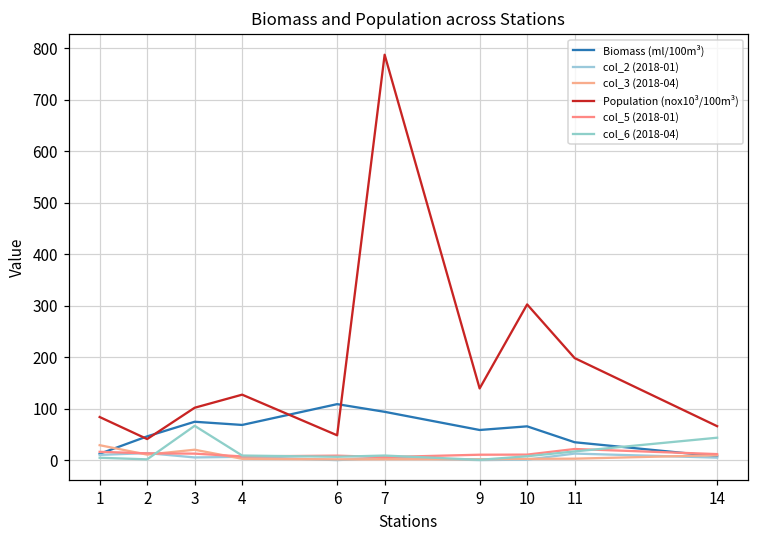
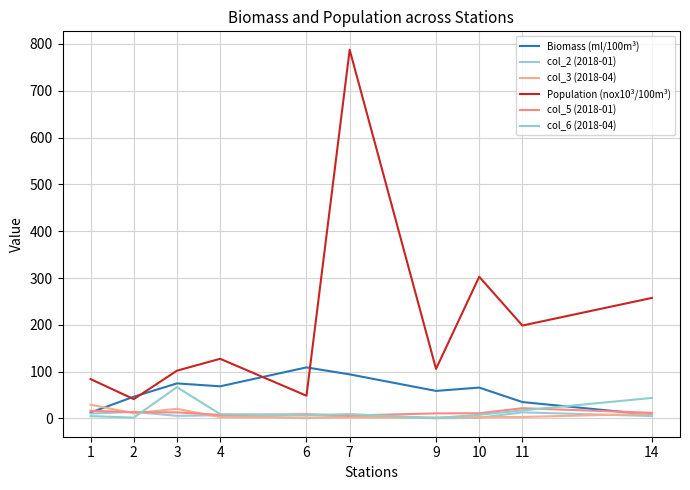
Population (nox10³/100m³), 9: 140 -> 110
Population (nox10³/100m³), 14: 70 -> 260
